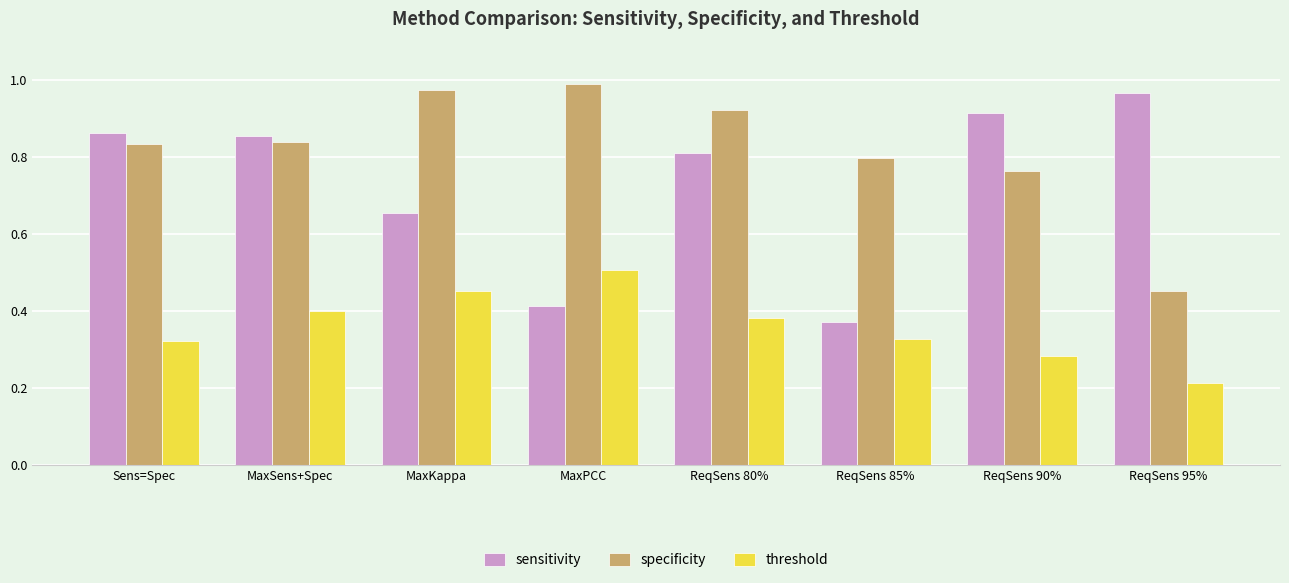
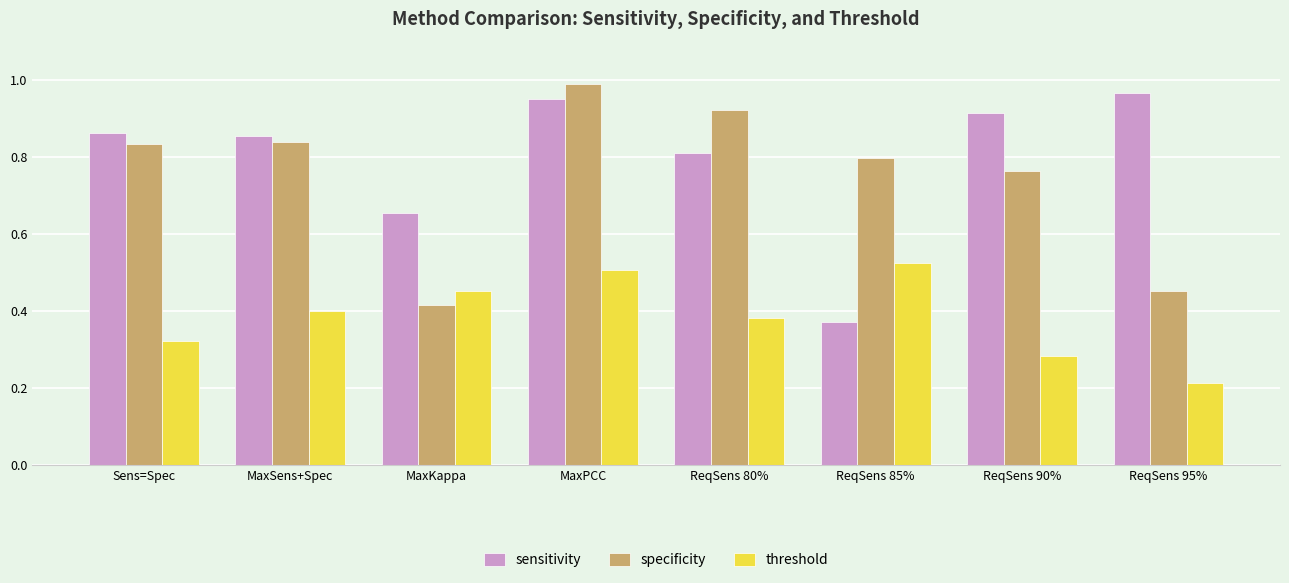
specificity, MaxKappa: 0.98 -> 0.42
sensitivity, MaxPCC: 0.41 -> 0.95
threshold, ReqSens 85%: 0.33 -> 0.52
